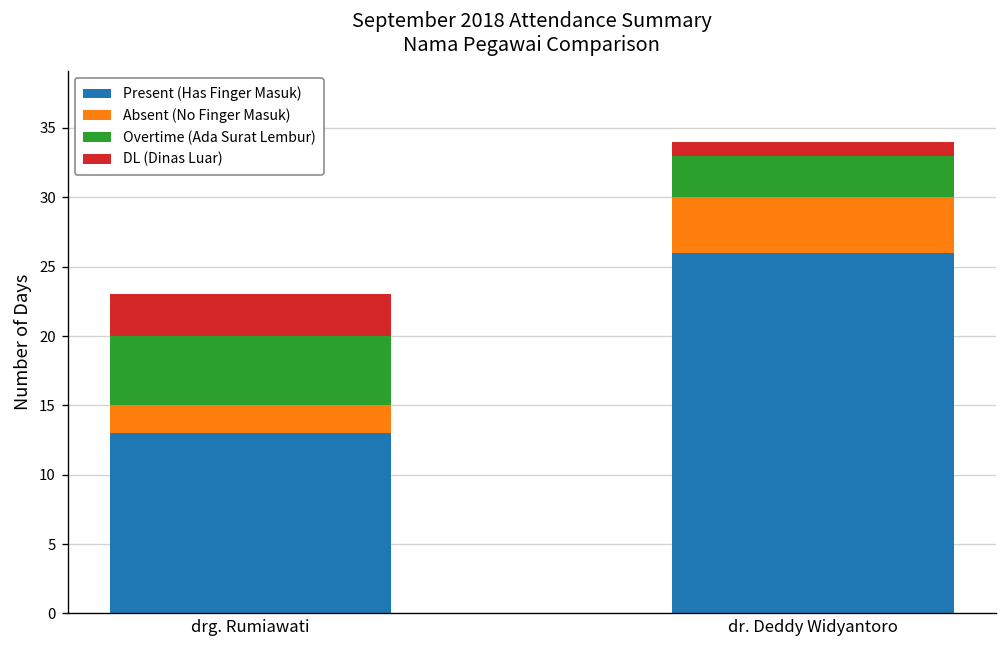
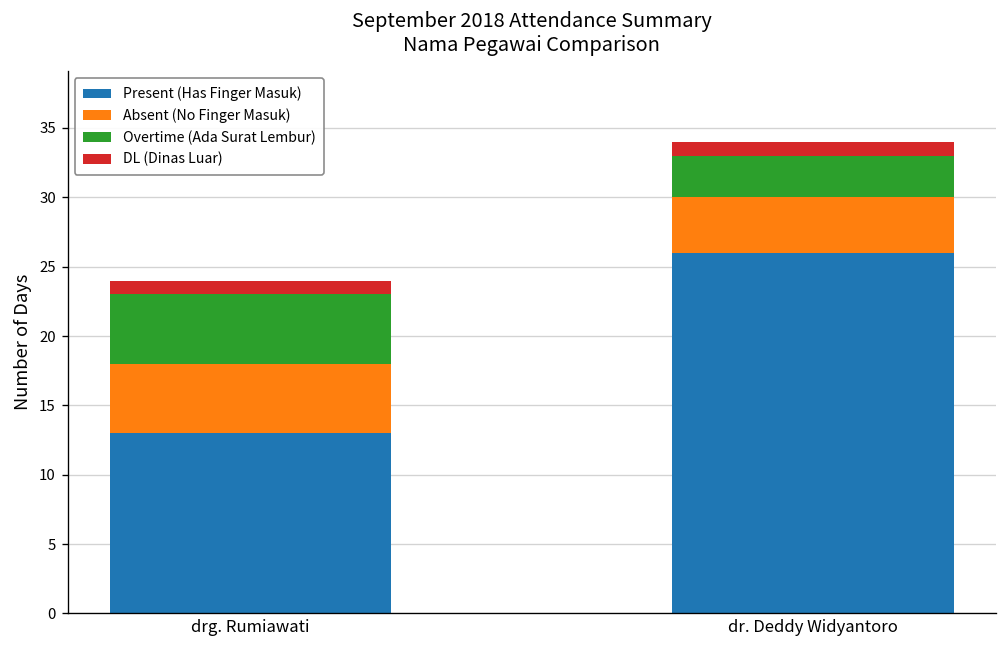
Absent (No Finger Masuk), drg. Rumiawati: 2 -> 5
DL (Dinas Luar), drg. Rumiawati: 3 -> 1
